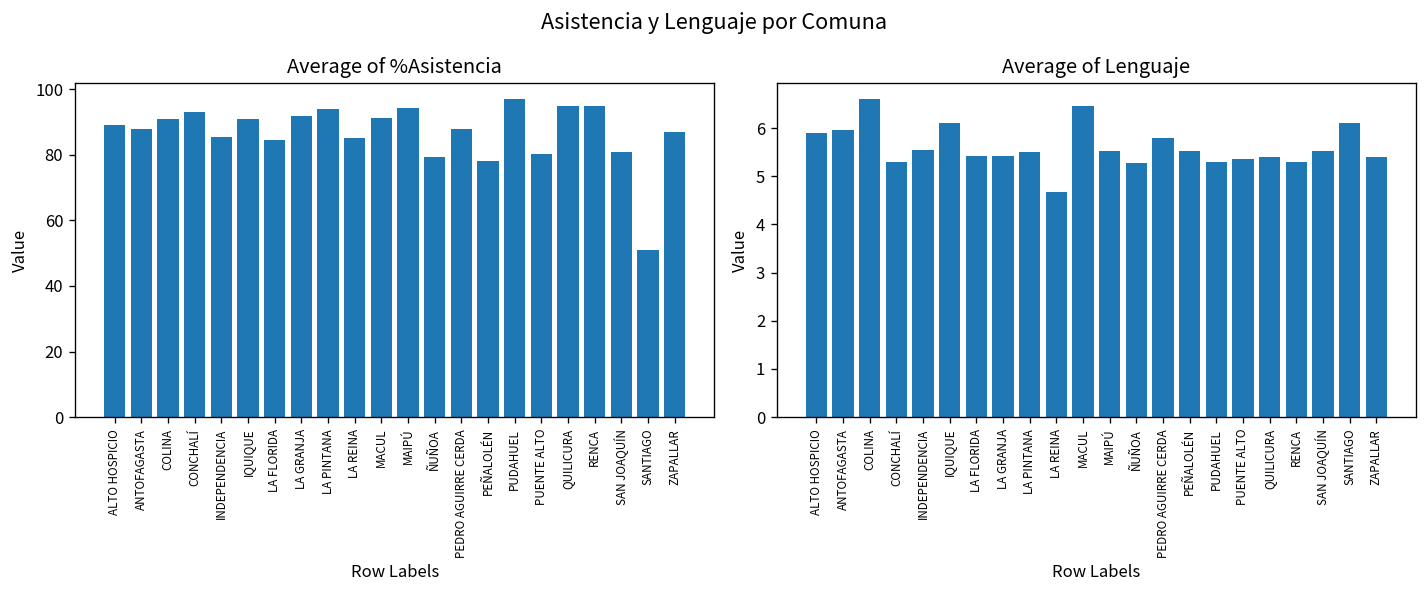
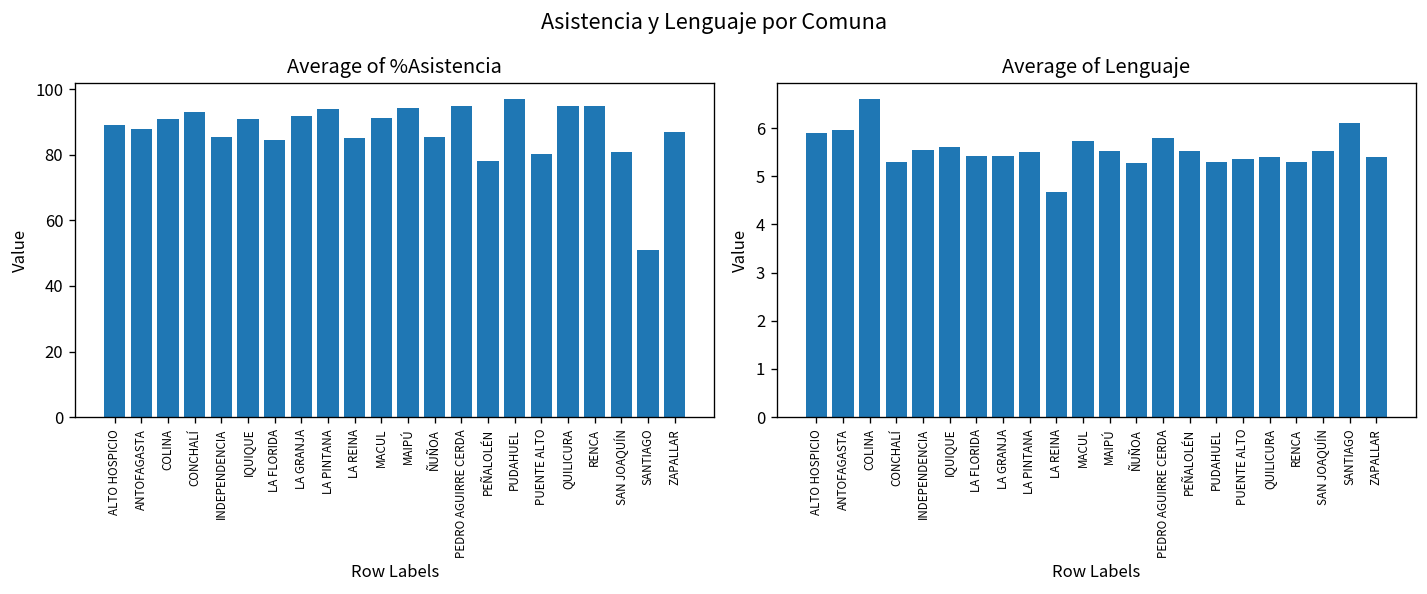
Average of %Asistencia, ÑUÑOA: 79 -> 85
Average of %Asistencia, PEDRO AGUIRRE CERDA: 88 -> 95
Average of Lenguaje, IQUIQUE: 6.1 -> 5.6
Average of Lenguaje, MACUL: 6.5 -> 5.7
